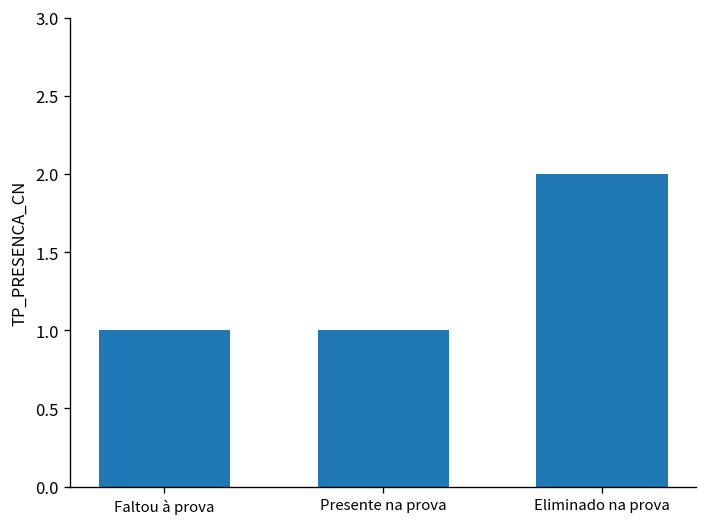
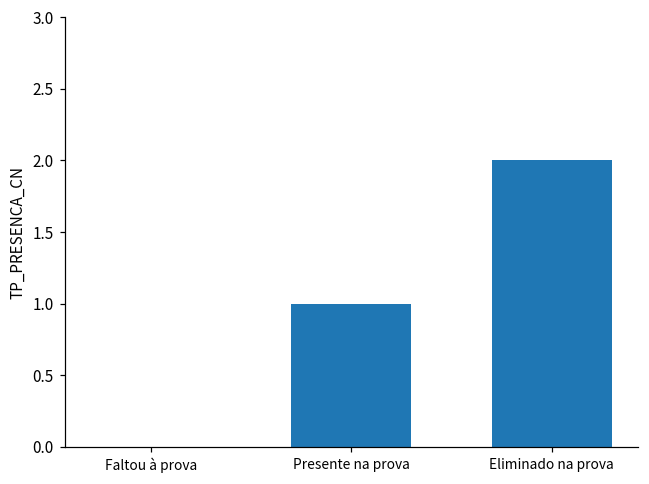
Faltou à prova: 1 -> 0
